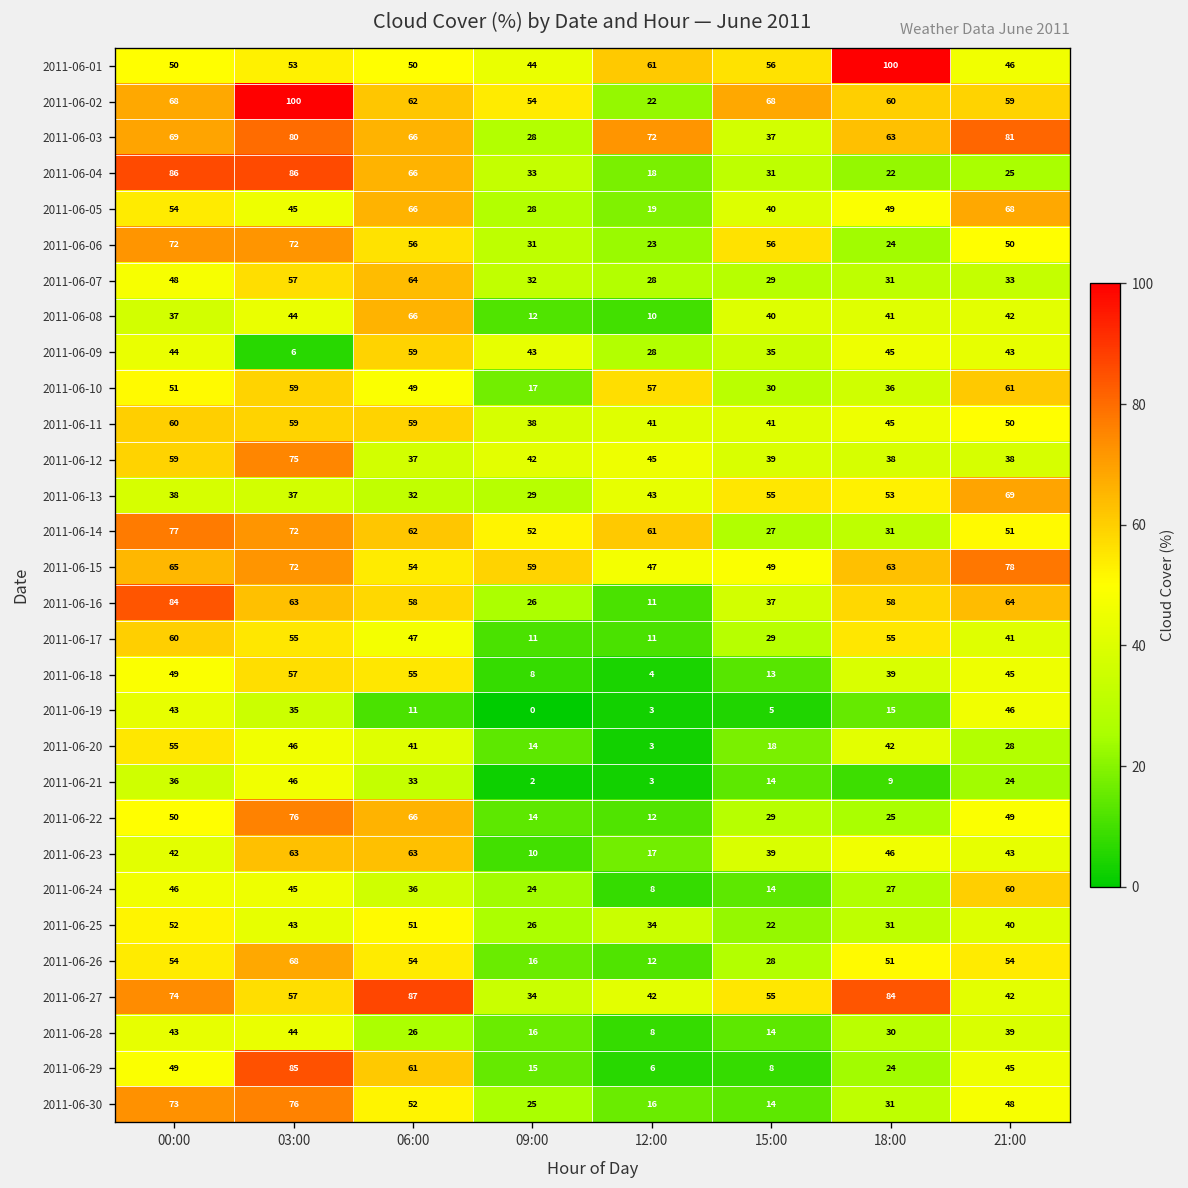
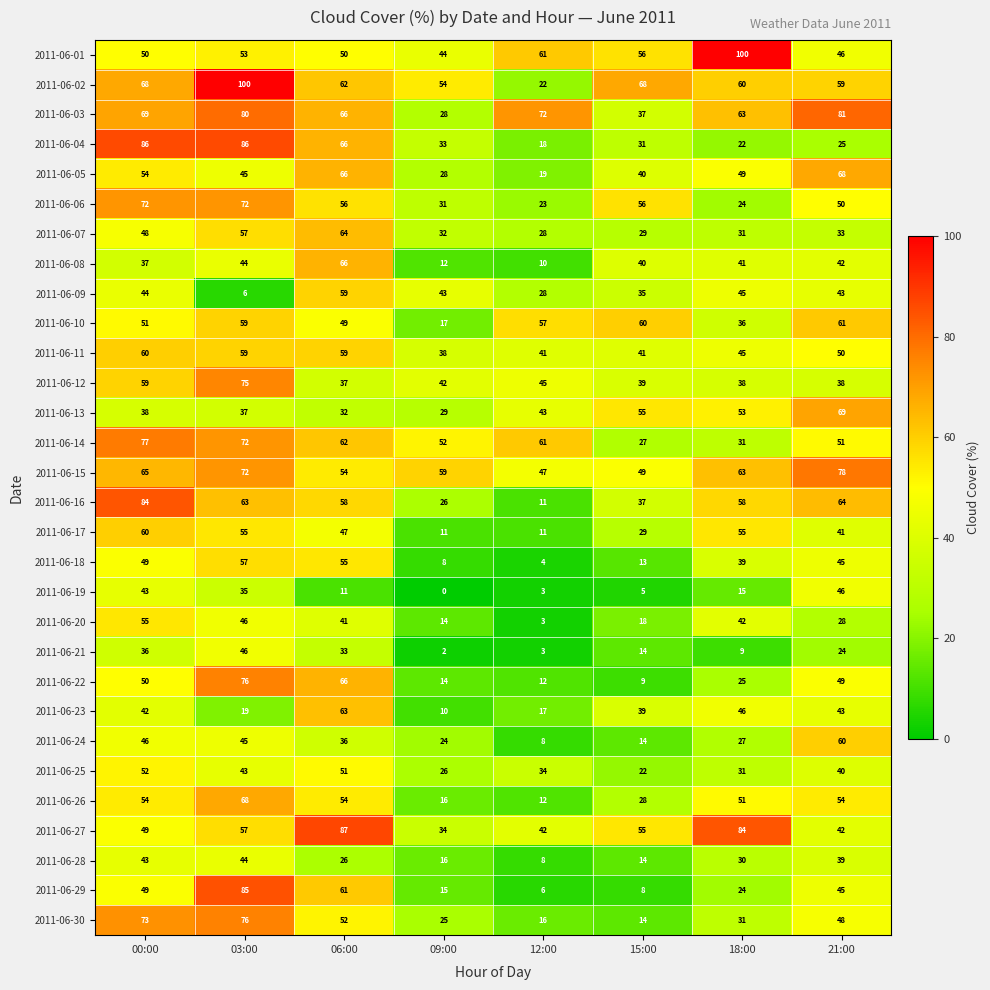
2011-06-10, 15:00: 30 -> 60
2011-06-22, 15:00: 29 -> 9
2011-06-23, 03:00: 63 -> 19
2011-06-27, 00:00: 74 -> 49
